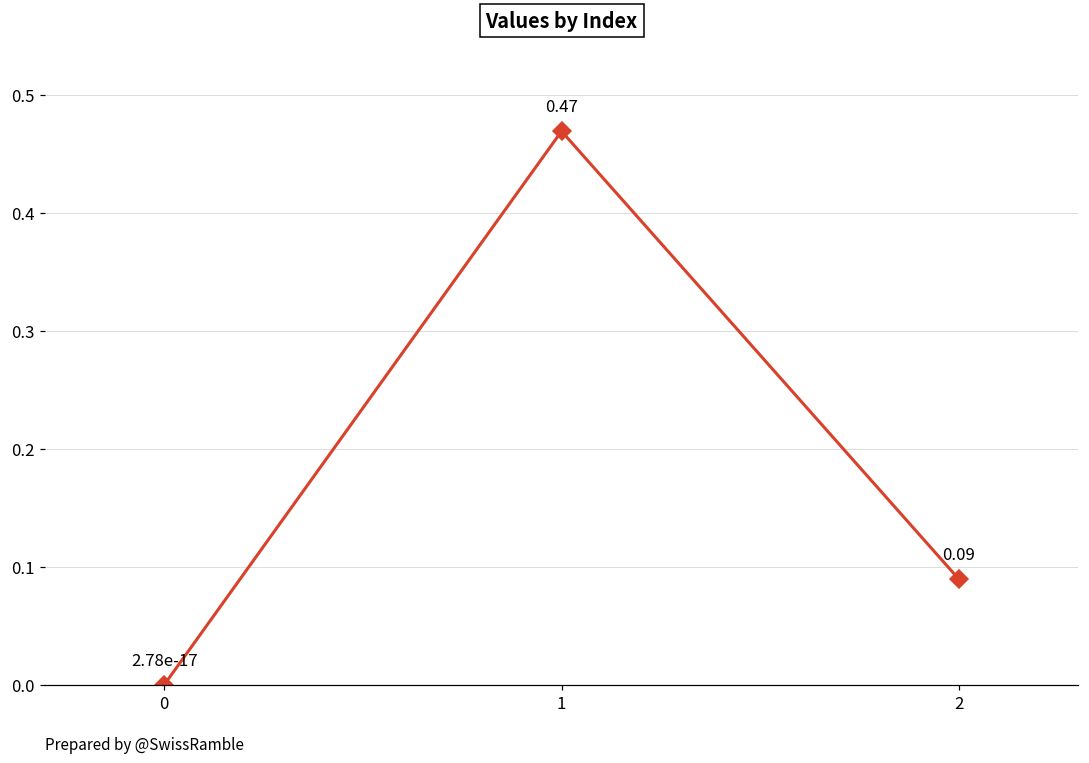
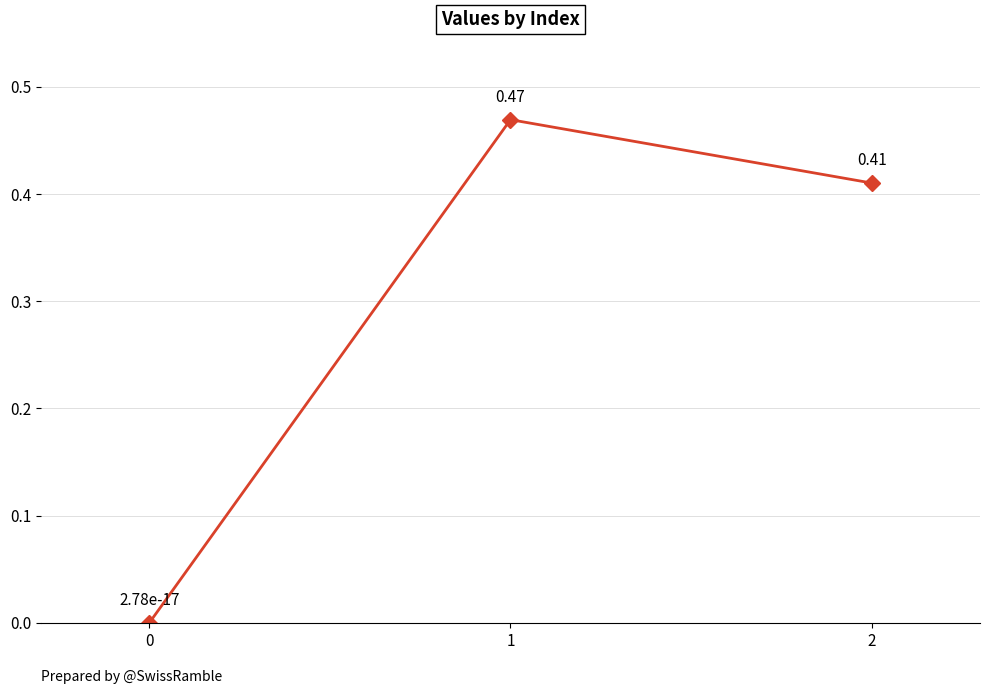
2: 0.09 -> 0.41
